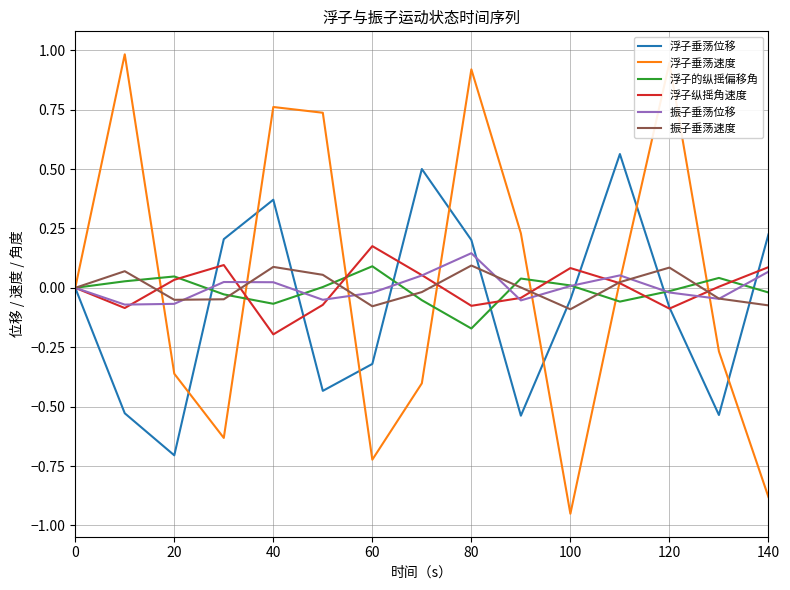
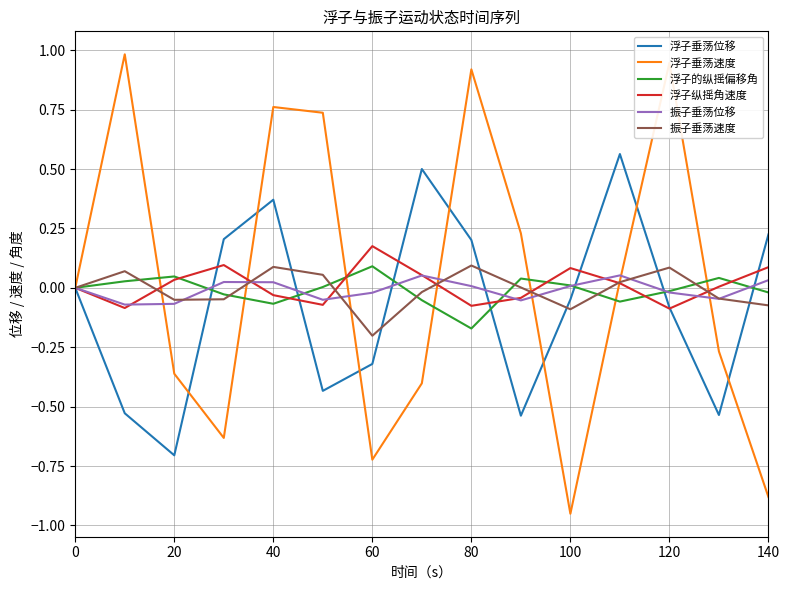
浮子纵摇角速度, 40: -0.20 -> -0.03
振子垂荡速度, 60: -0.08 -> -0.20
振子垂荡位移, 80: 0.15 -> 0.01
振子垂荡位移, 140: 0.07 -> 0.03
